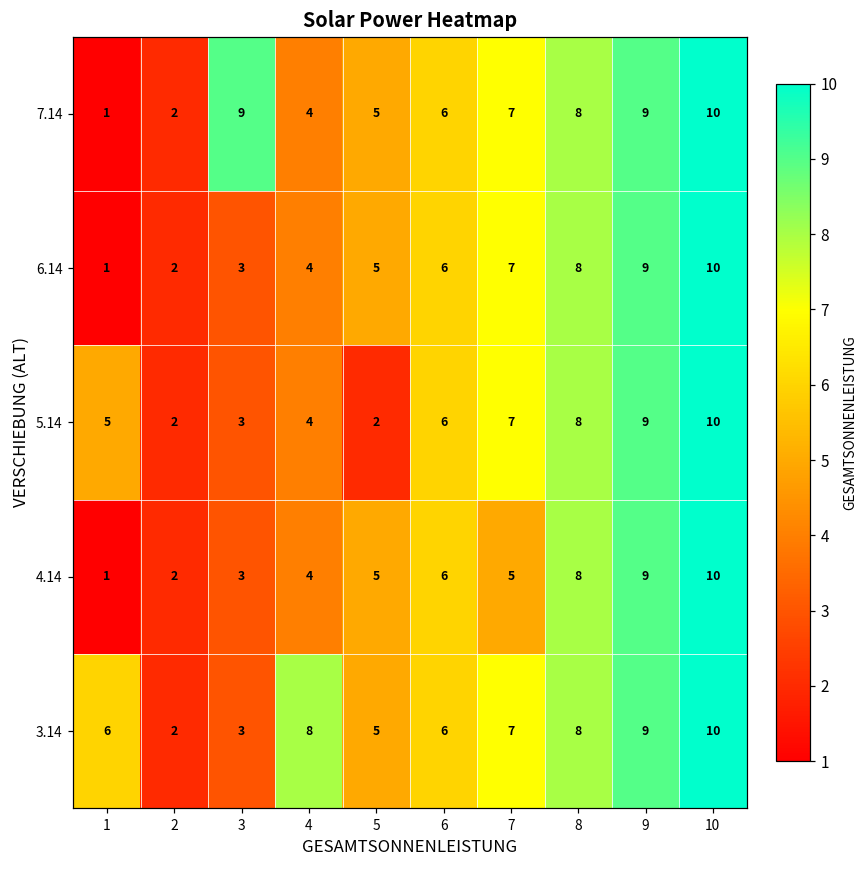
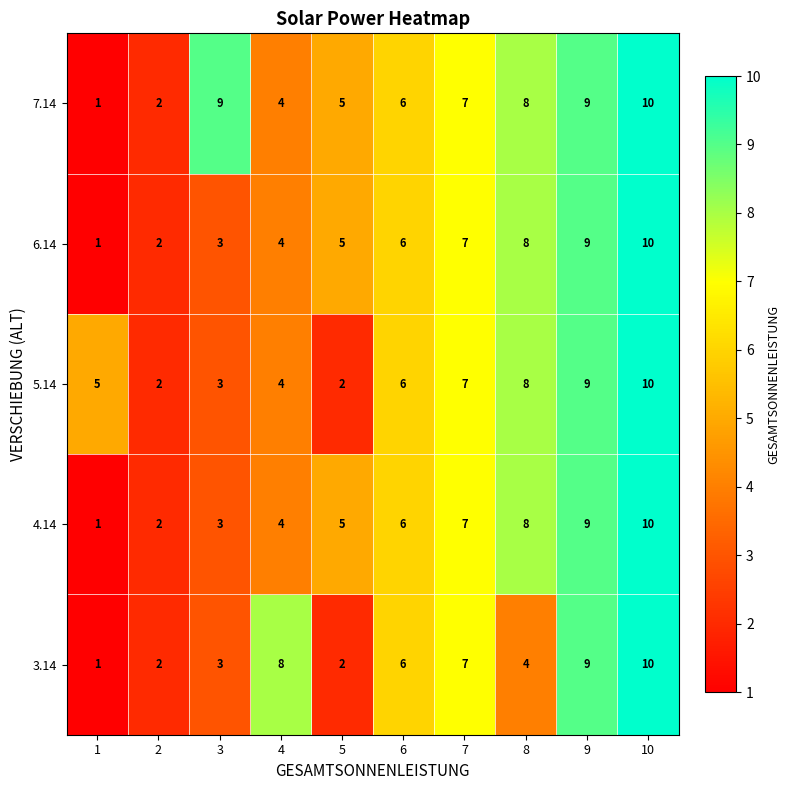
4.14, 7: 5 -> 7
3.14, 1: 6 -> 1
3.14, 5: 5 -> 2
3.14, 8: 8 -> 4
